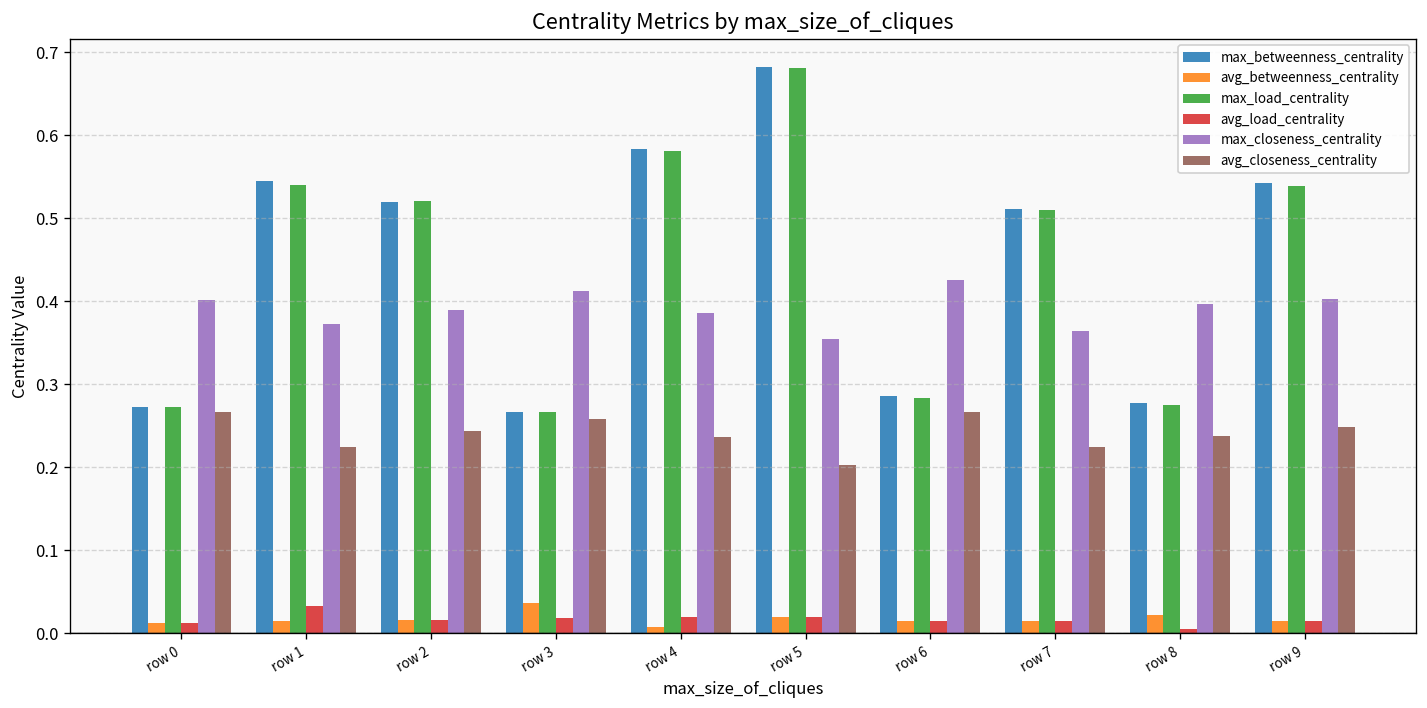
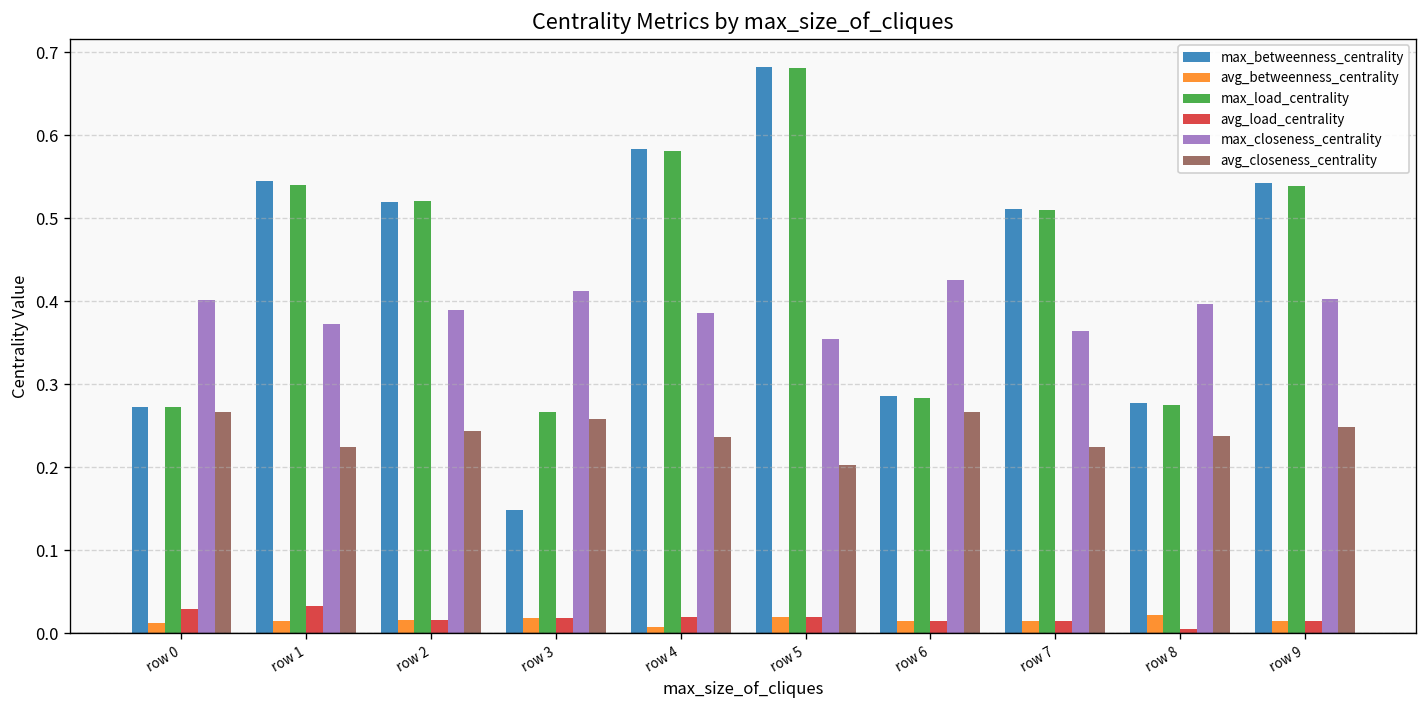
avg_load_centrality, row 0: 0.01 -> 0.03
max_betweenness_centrality, row 3: 0.27 -> 0.15
avg_betweenness_centrality, row 3: 0.04 -> 0.02
